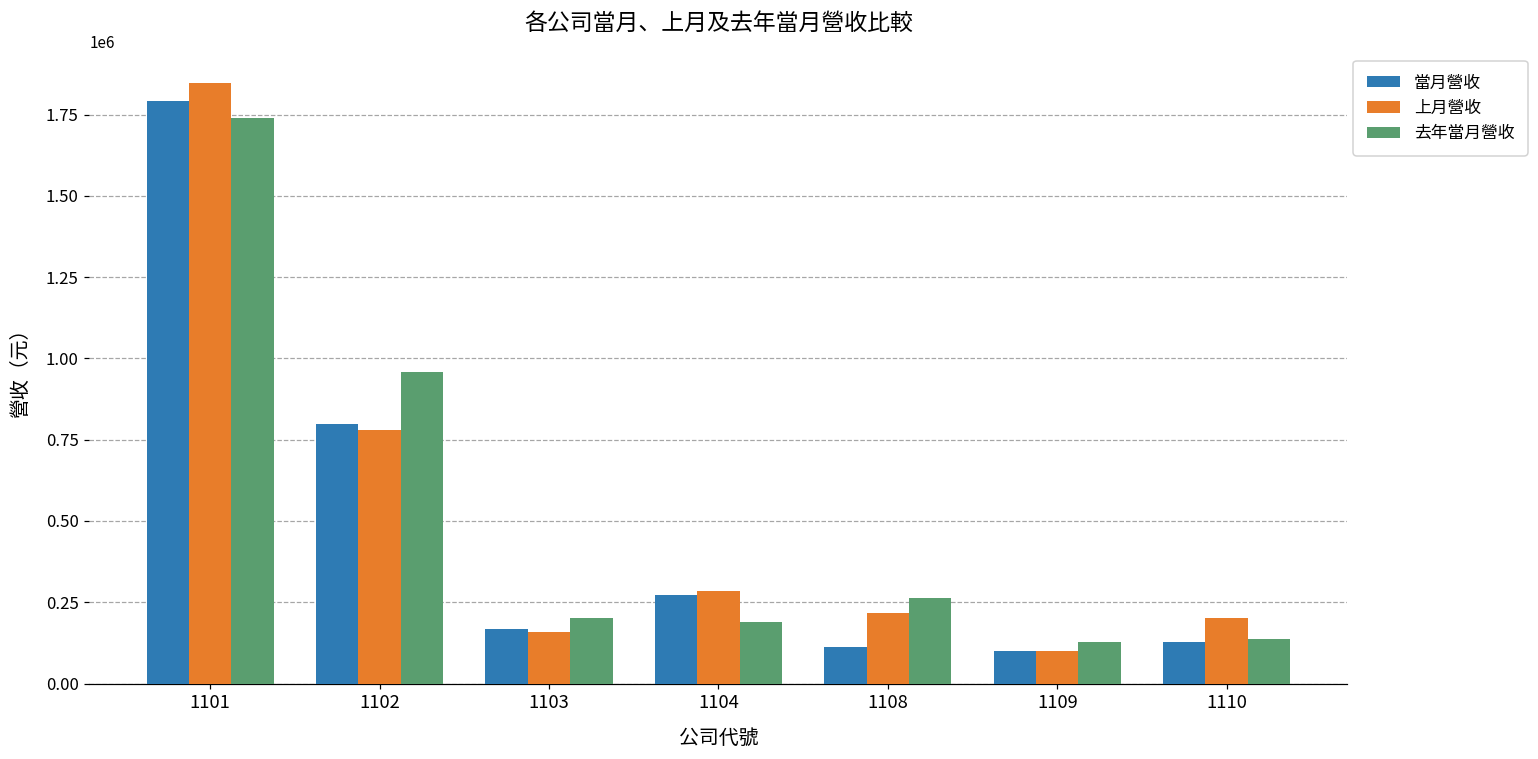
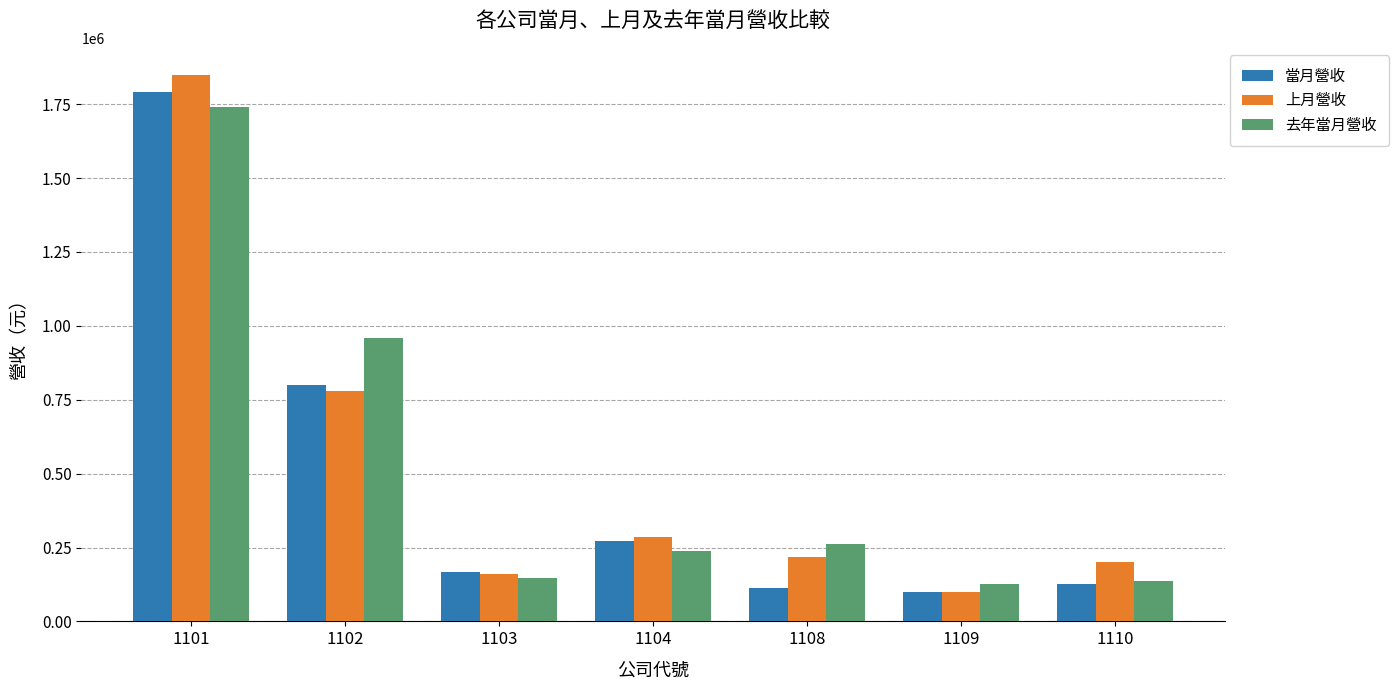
去年當月營收, 1103: 200000 -> 150000
去年當月營收, 1104: 190000 -> 240000
